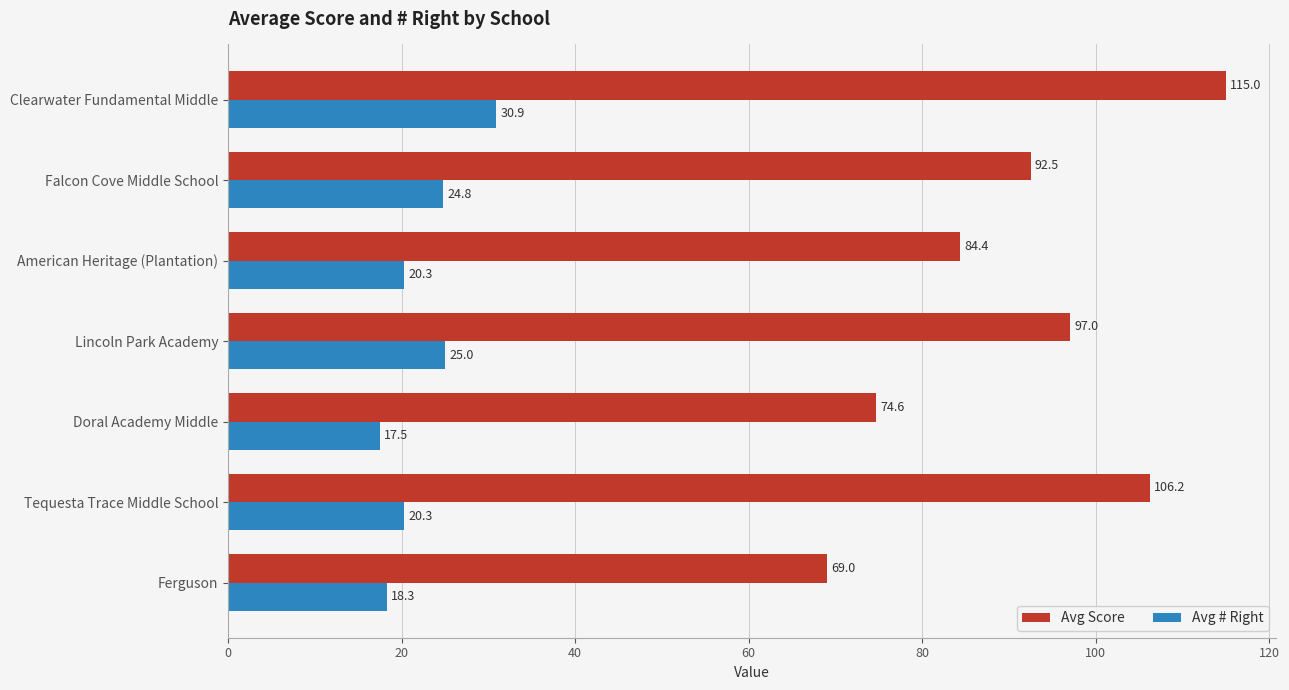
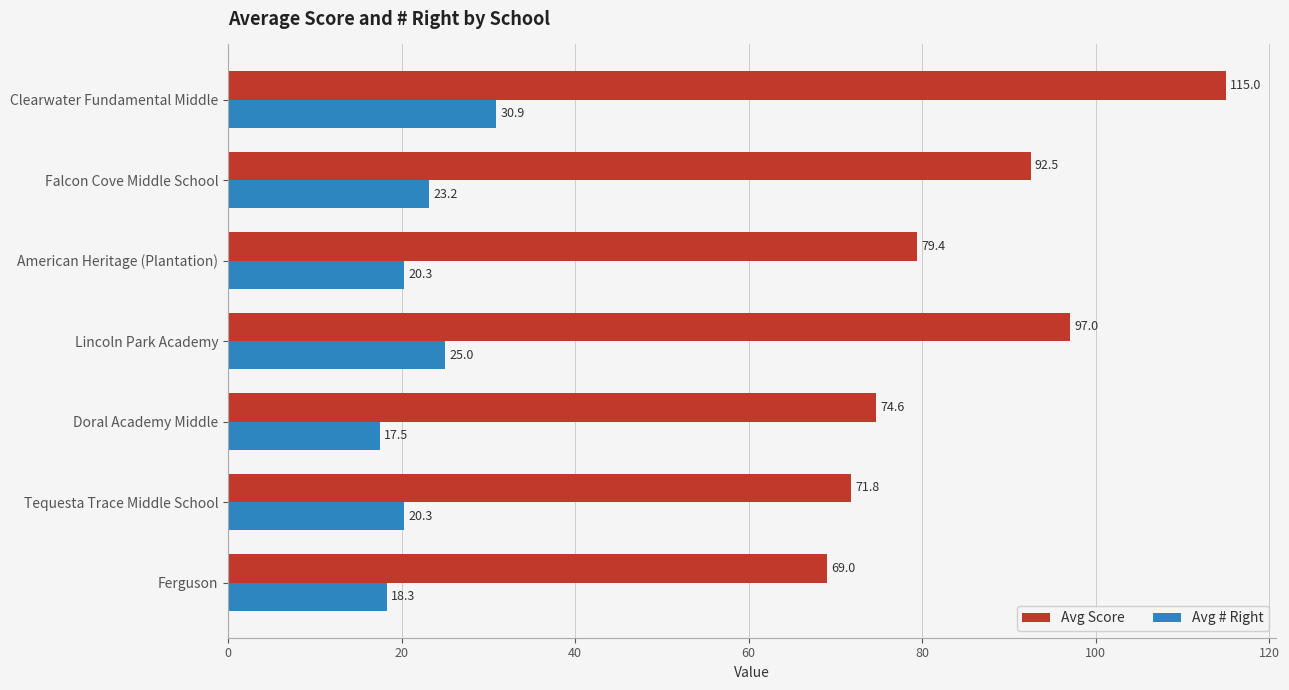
Avg # Right, Falcon Cove Middle School: 24.8 -> 23.2
Avg Score, American Heritage (Plantation): 84.4 -> 79.4
Avg Score, Tequesta Trace Middle School: 106.2 -> 71.8
